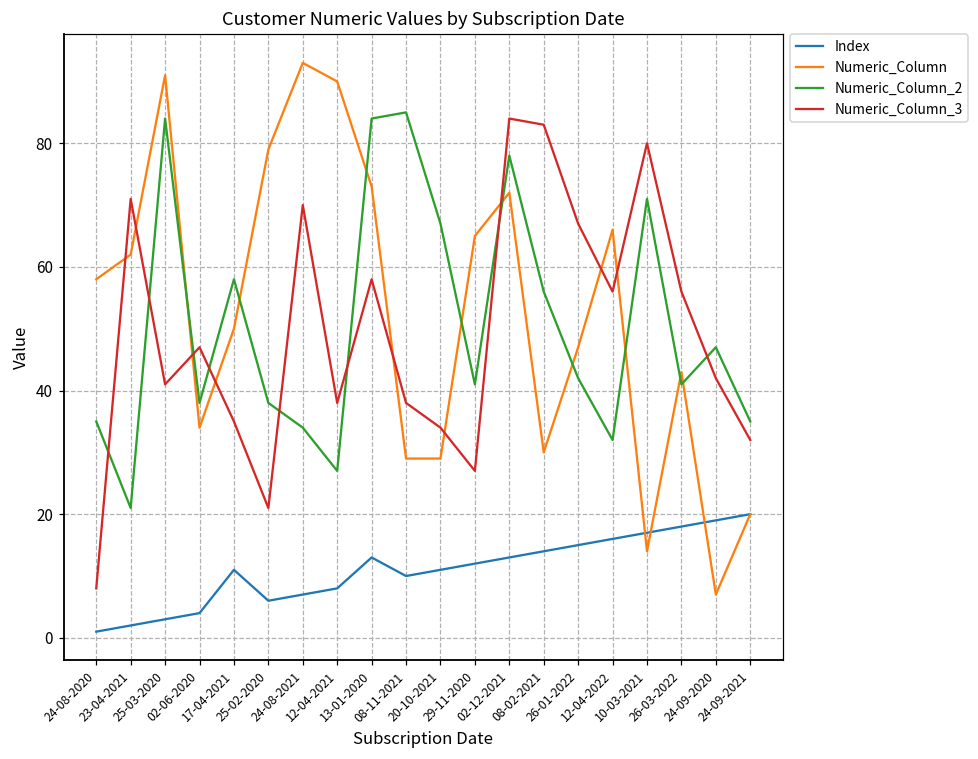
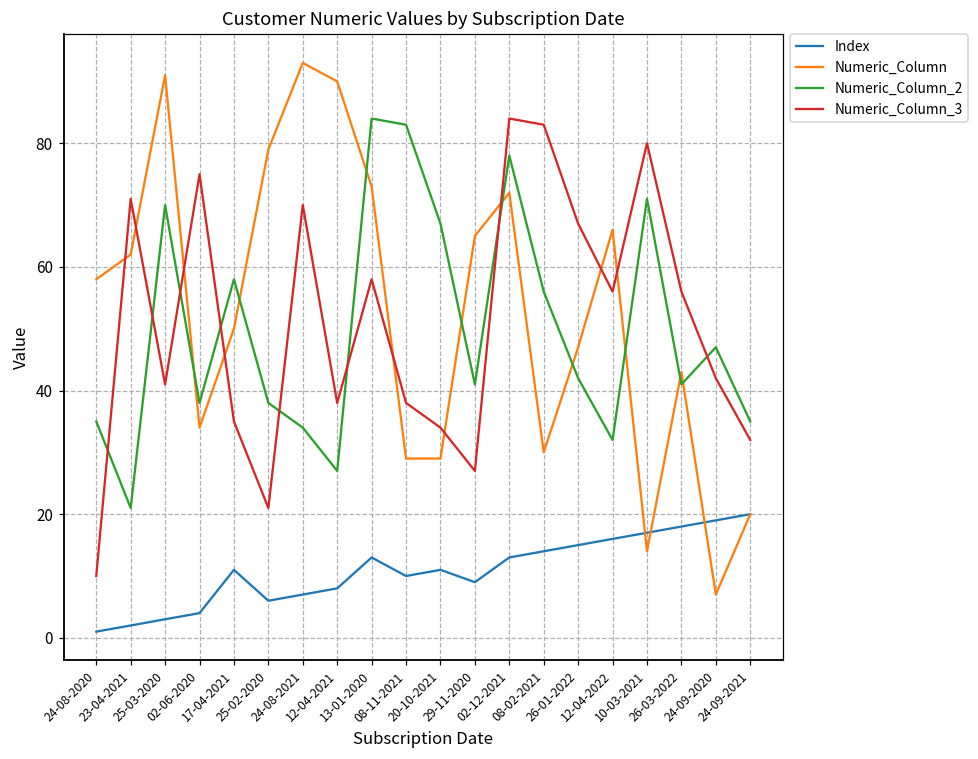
Numeric_Column_3, 24-08-2020: 8 -> 10
Numeric_Column_2, 25-03-2020: 84 -> 70
Numeric_Column_3, 02-06-2020: 47 -> 75
Numeric_Column_2, 08-11-2021: 85 -> 83
Index, 29-11-2020: 12 -> 9
